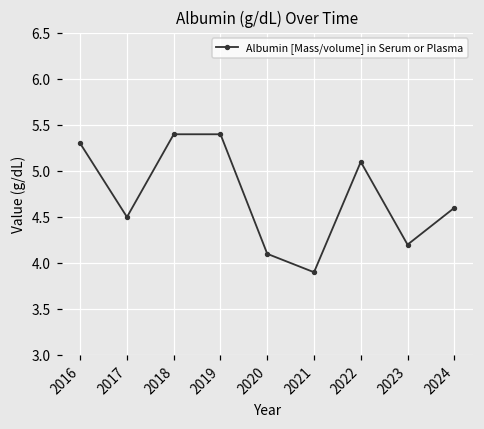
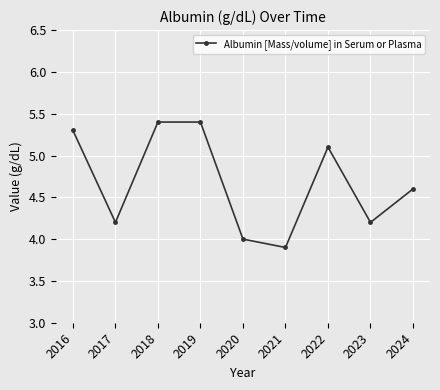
2017: 4.5 -> 4.2
2020: 4.1 -> 4.0
